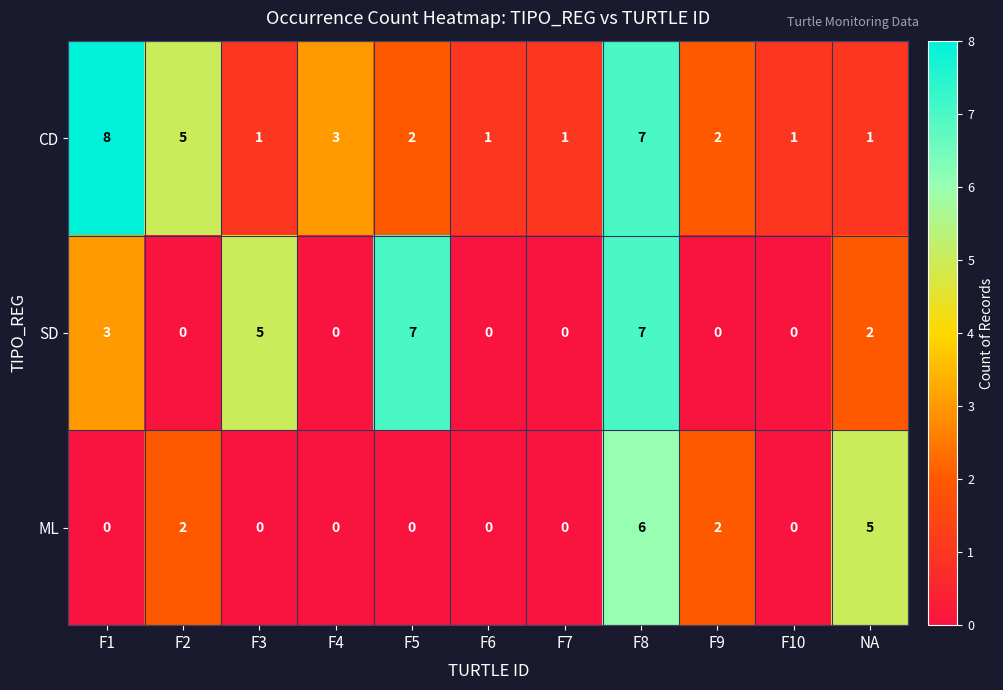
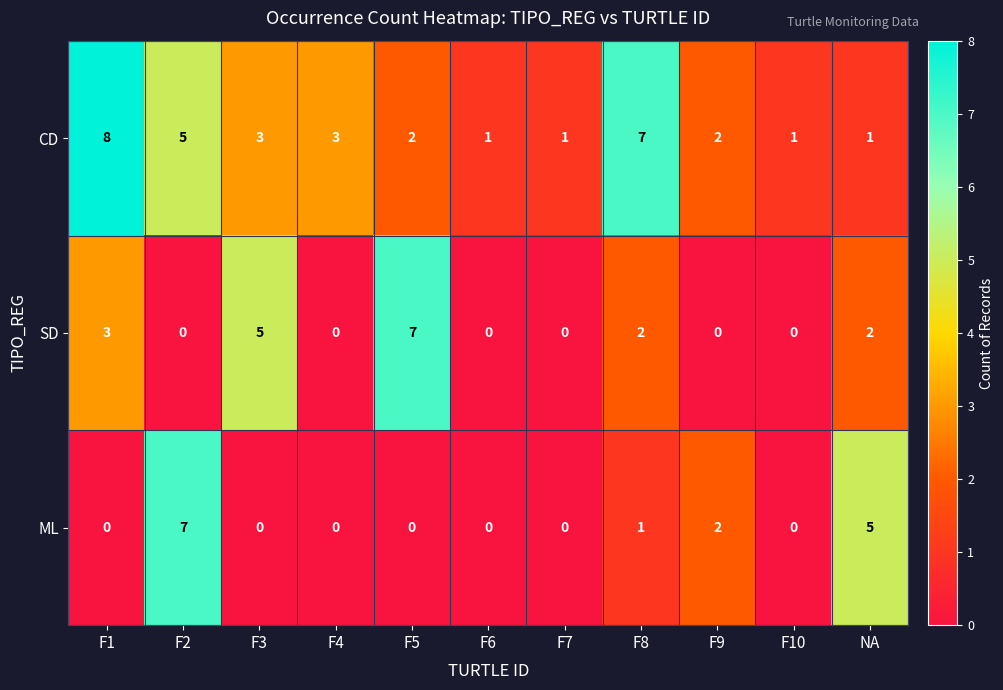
CD, F3: 1 -> 3
SD, F8: 7 -> 2
ML, F2: 2 -> 7
ML, F8: 6 -> 1
